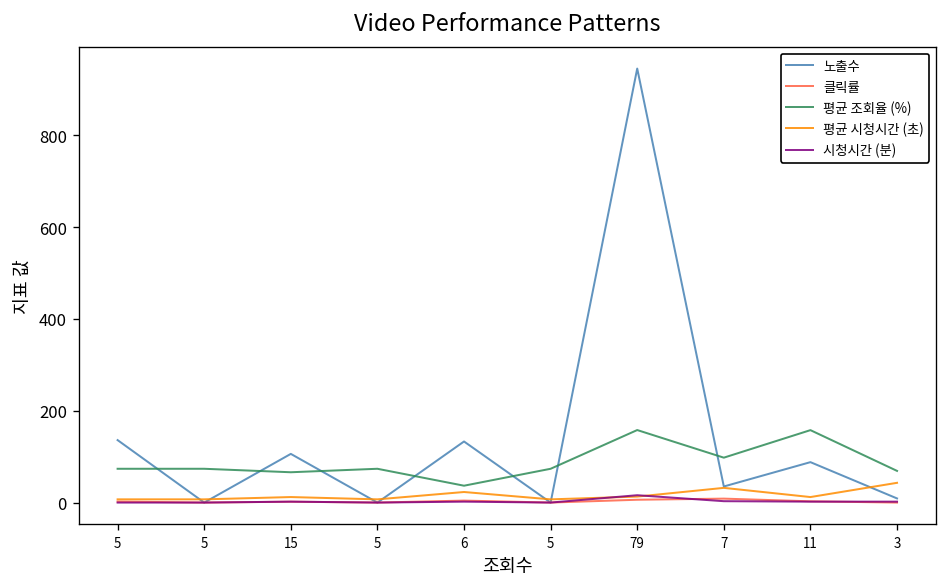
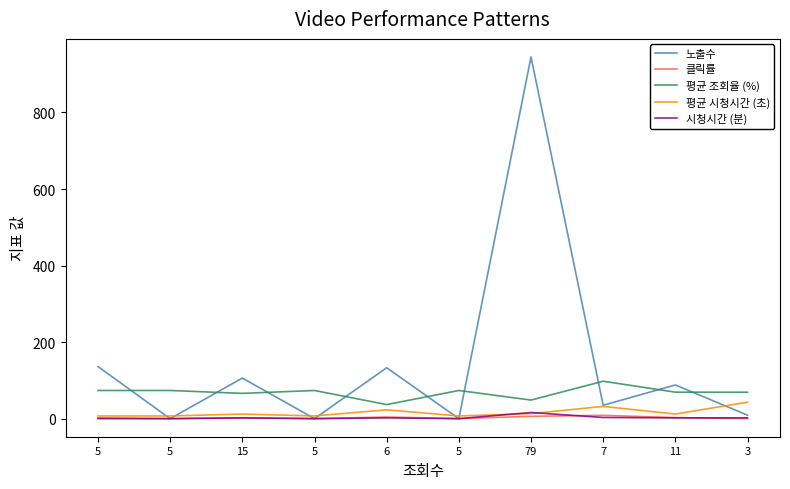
평균 조회율 (%), 79: 160 -> 50
평균 조회율 (%), 11: 160 -> 70
